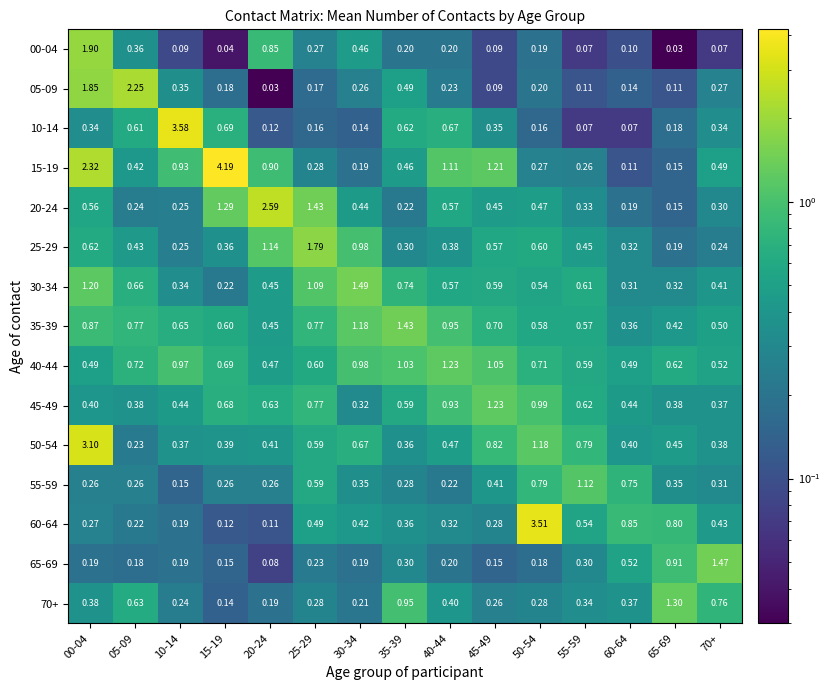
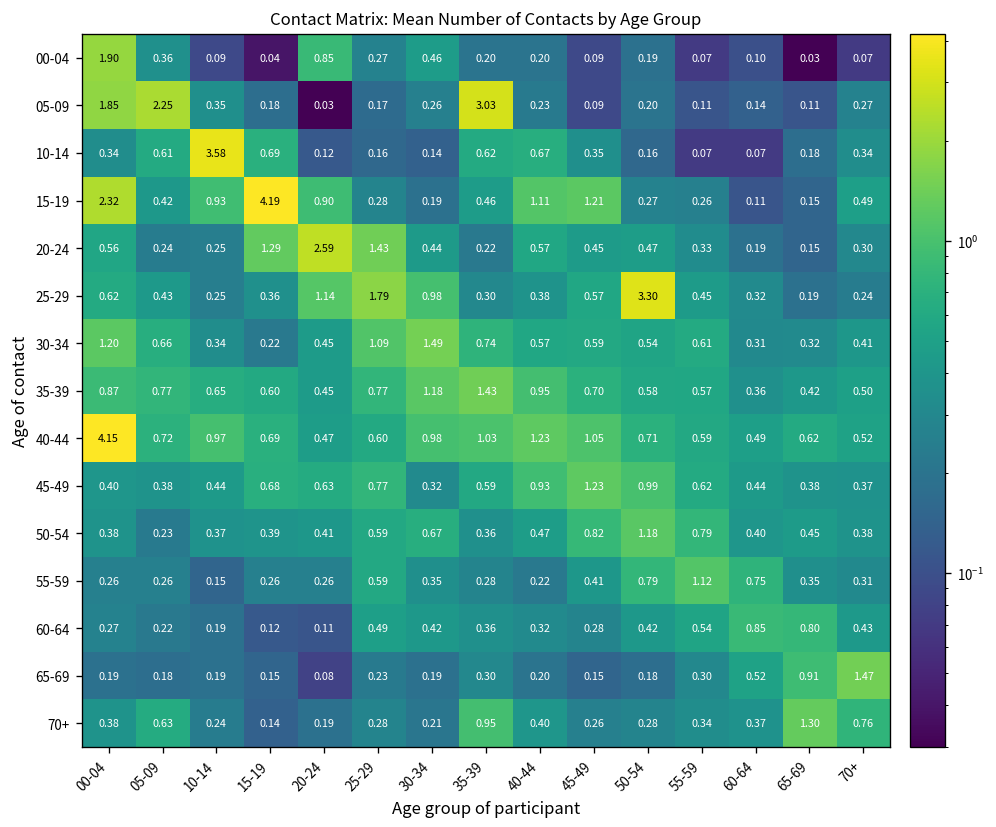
05-09, 35-39: 0.49 -> 3.03
25-29, 50-54: 0.60 -> 3.30
40-44, 00-04: 0.49 -> 4.15
50-54, 00-04: 3.10 -> 0.38
60-64, 50-54: 3.51 -> 0.42
